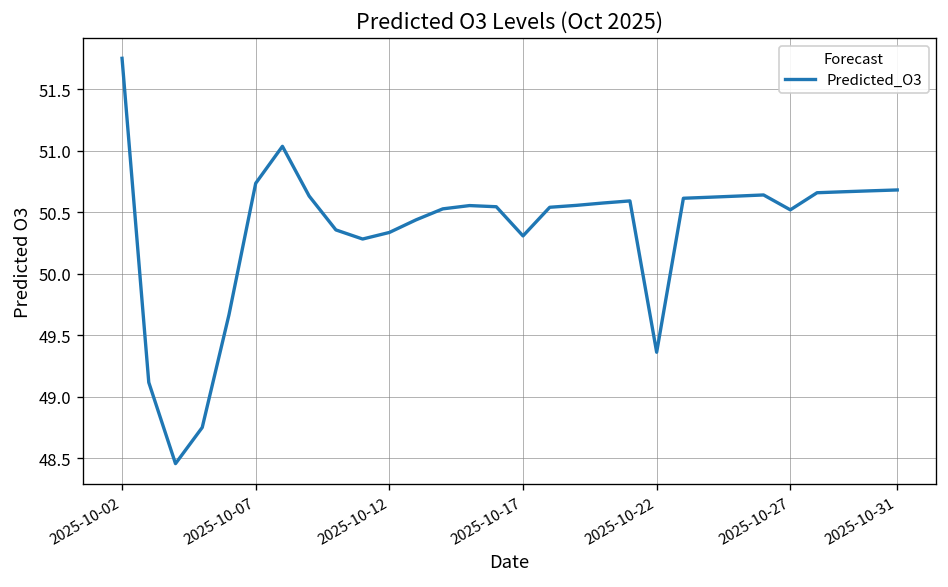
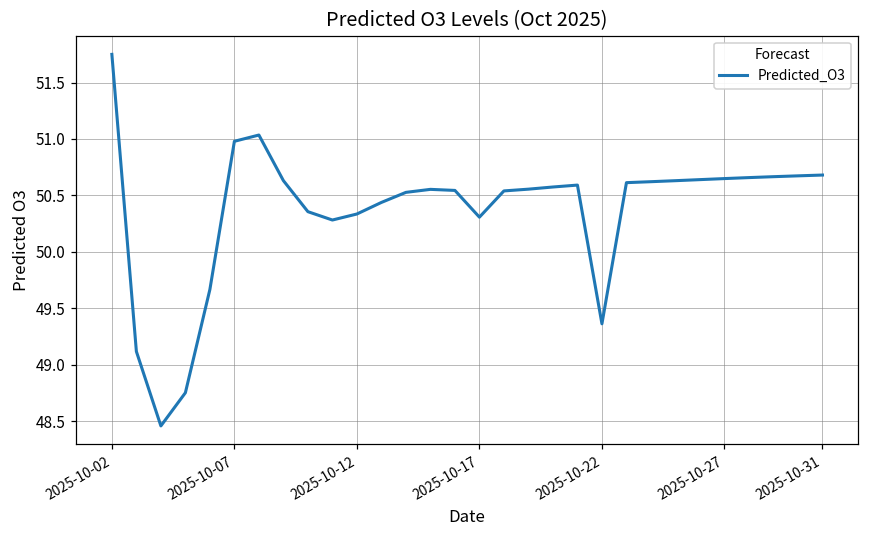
2025-10-07: 50.73 -> 50.98
2025-10-27: 50.52 -> 50.65
